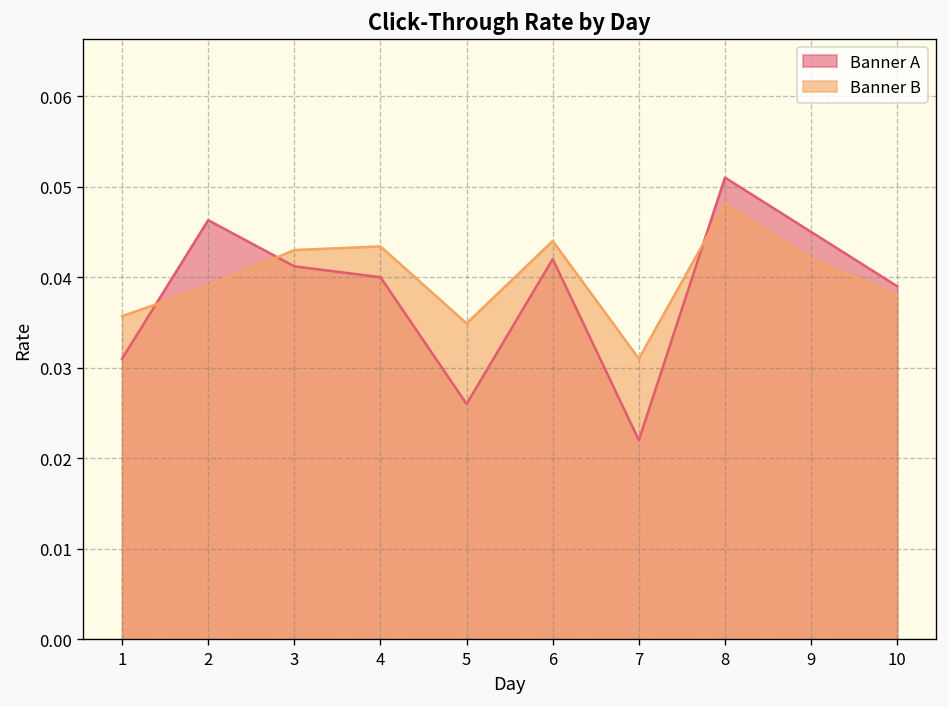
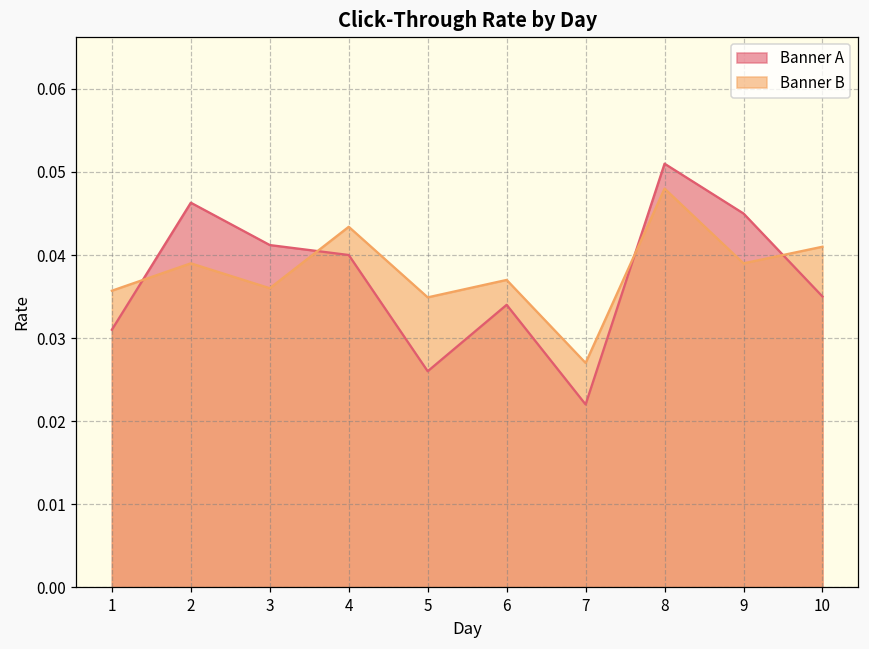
Banner B, 3: 0.043 -> 0.036
Banner A, 6: 0.042 -> 0.034
Banner B, 6: 0.044 -> 0.037
Banner B, 7: 0.031 -> 0.027
Banner B, 9: 0.042 -> 0.039
Banner A, 10: 0.039 -> 0.035
Banner B, 10: 0.038 -> 0.041
